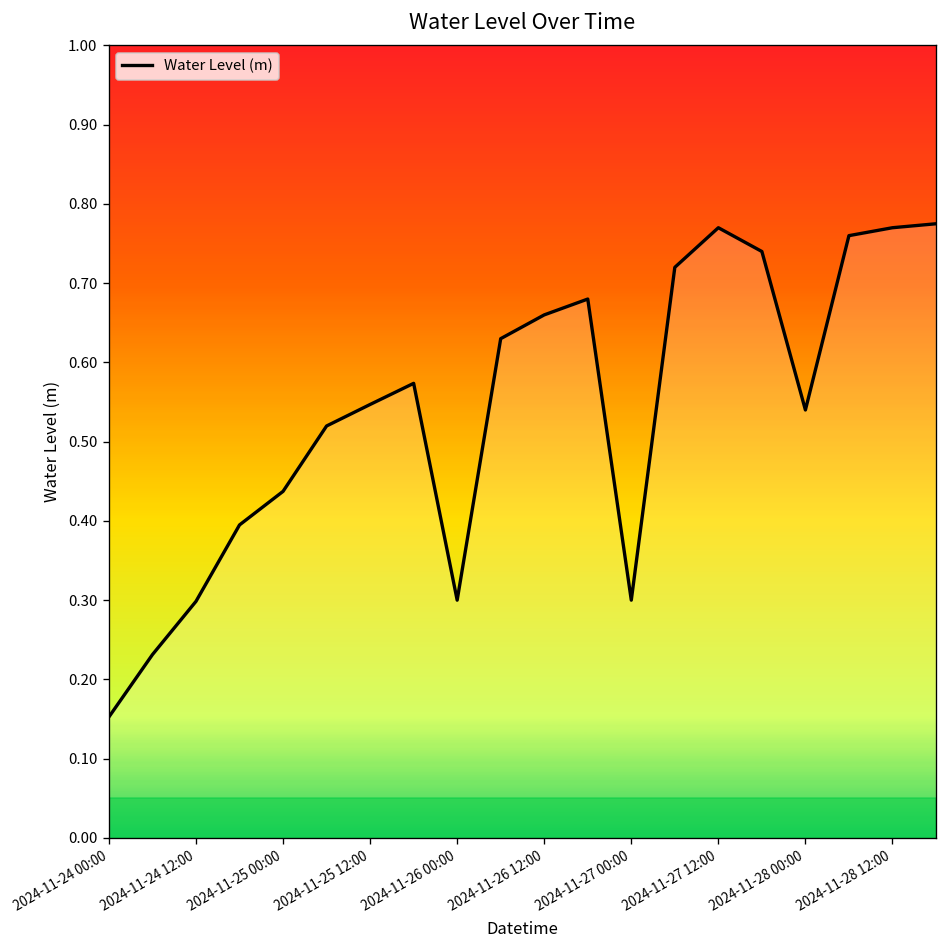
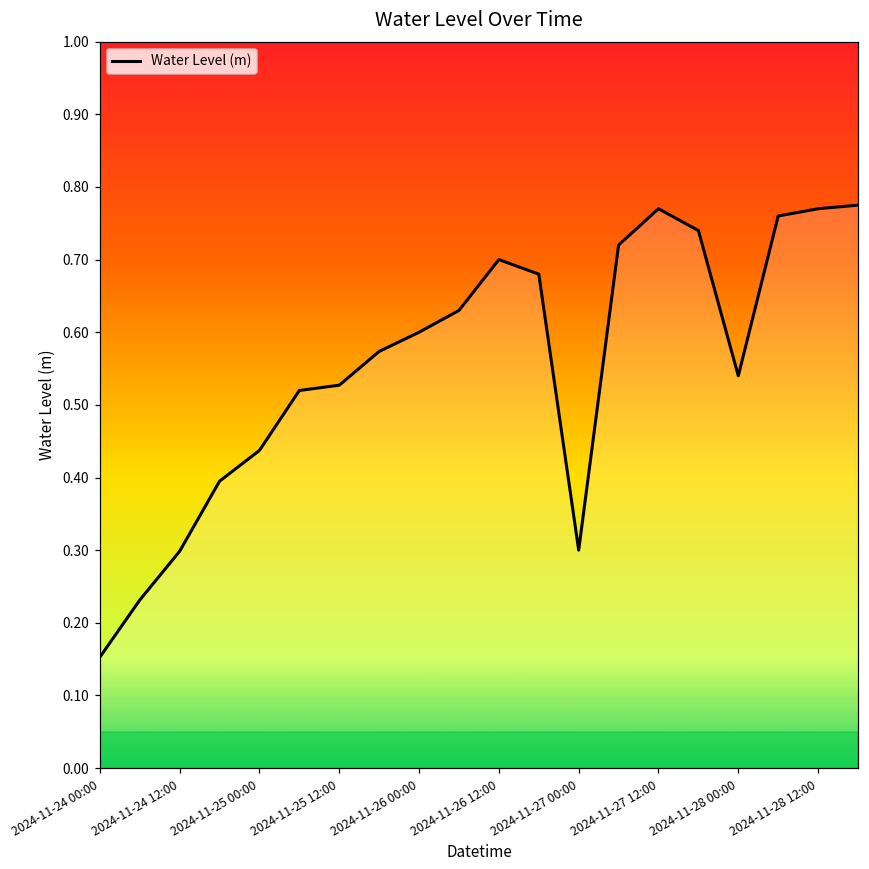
2024-11-25 12:00: 0.55 -> 0.53
2024-11-26 00:00: 0.3 -> 0.6
2024-11-26 12:00: 0.66 -> 0.70
